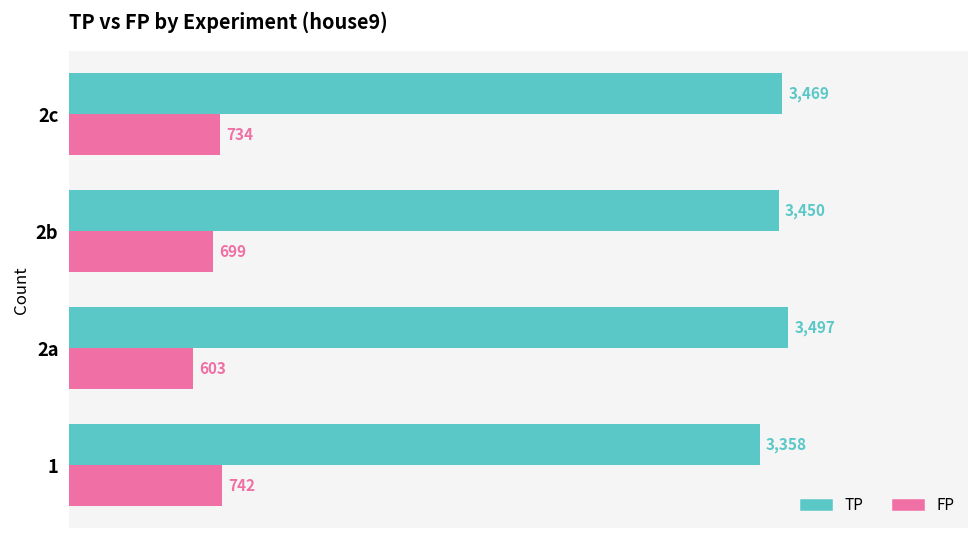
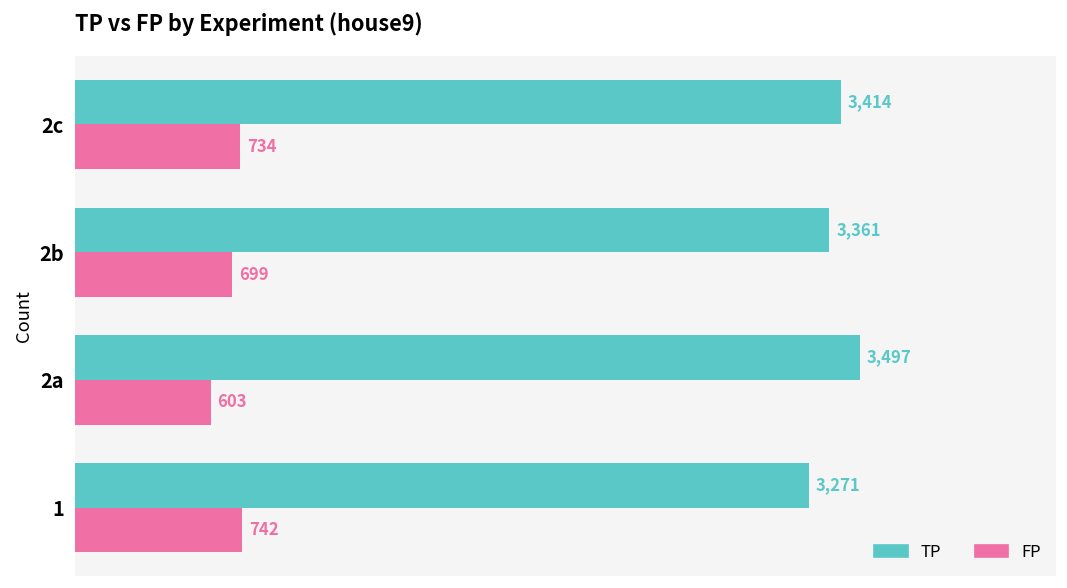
TP, 2c: 3,469 -> 3,414
TP, 2b: 3,450 -> 3,361
TP, 1: 3,358 -> 3,271
